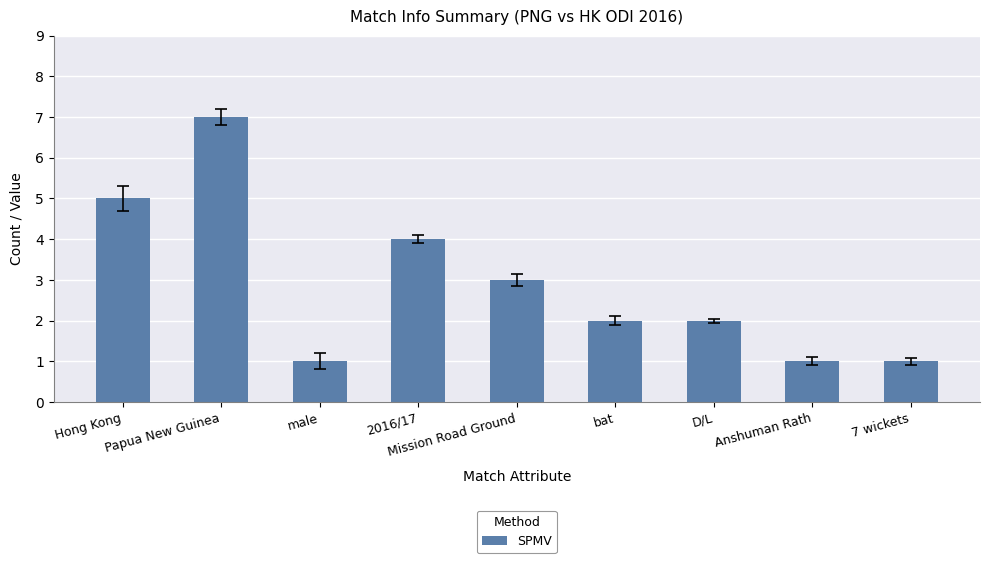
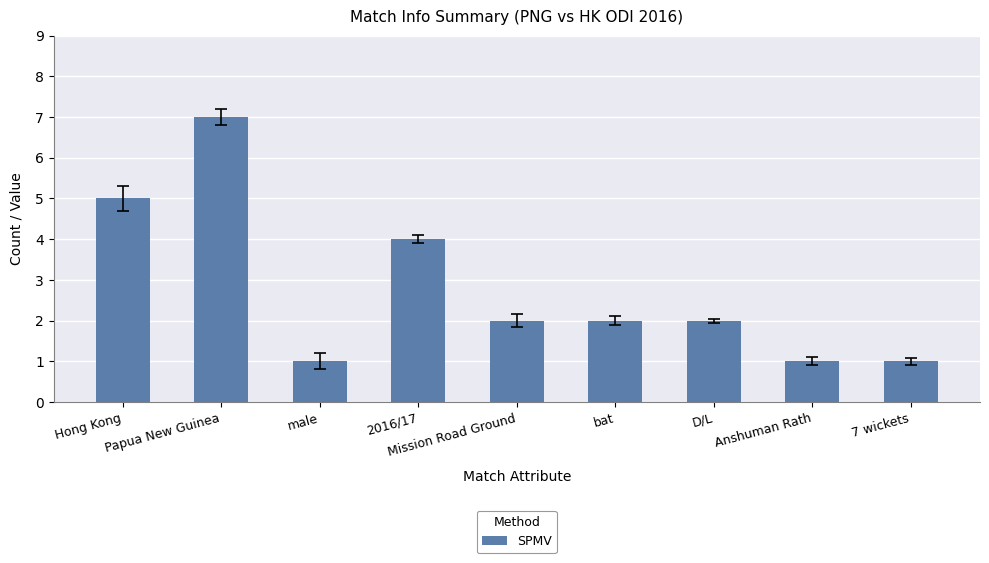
SPMV, Mission Road Ground: 3 -> 2
